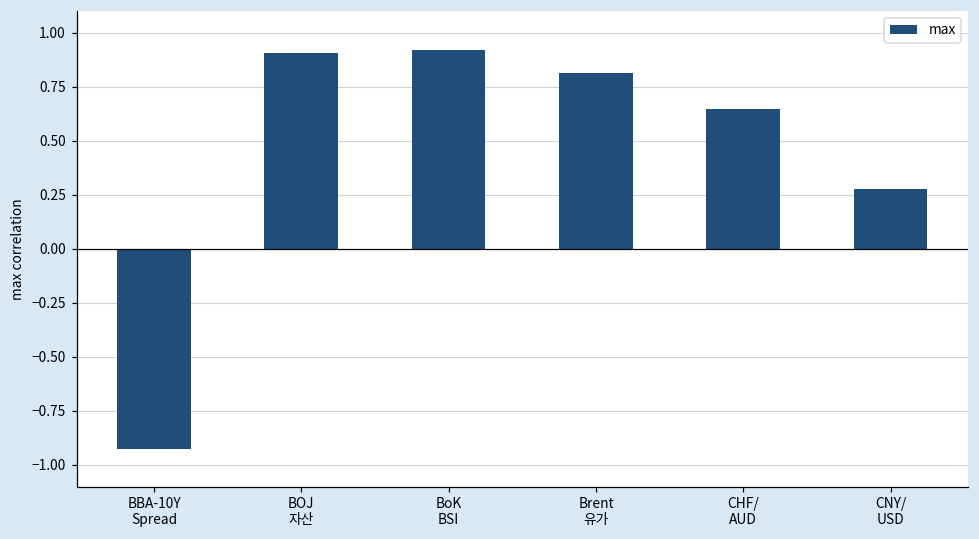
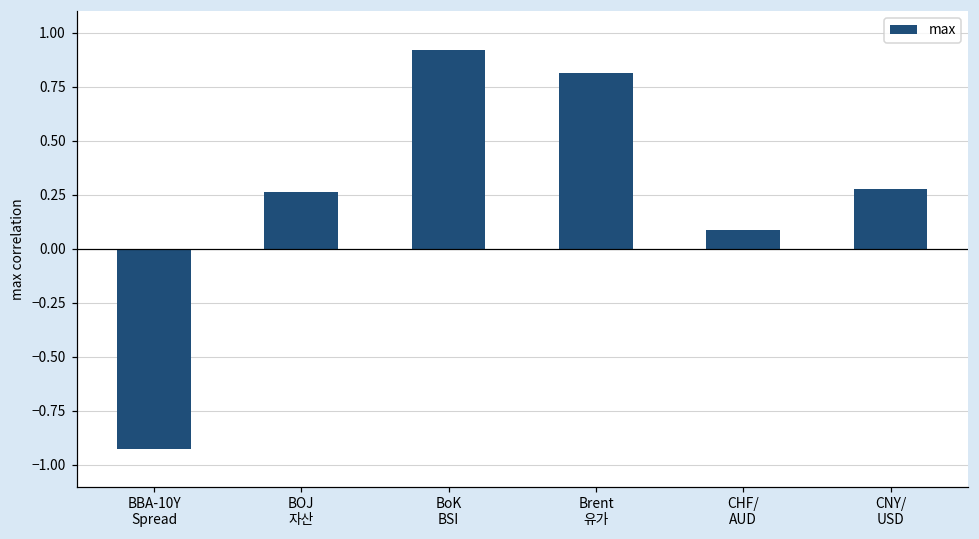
BOJ 자산: 0.90 -> 0.26
CHF/ AUD: 0.64 -> 0.09
